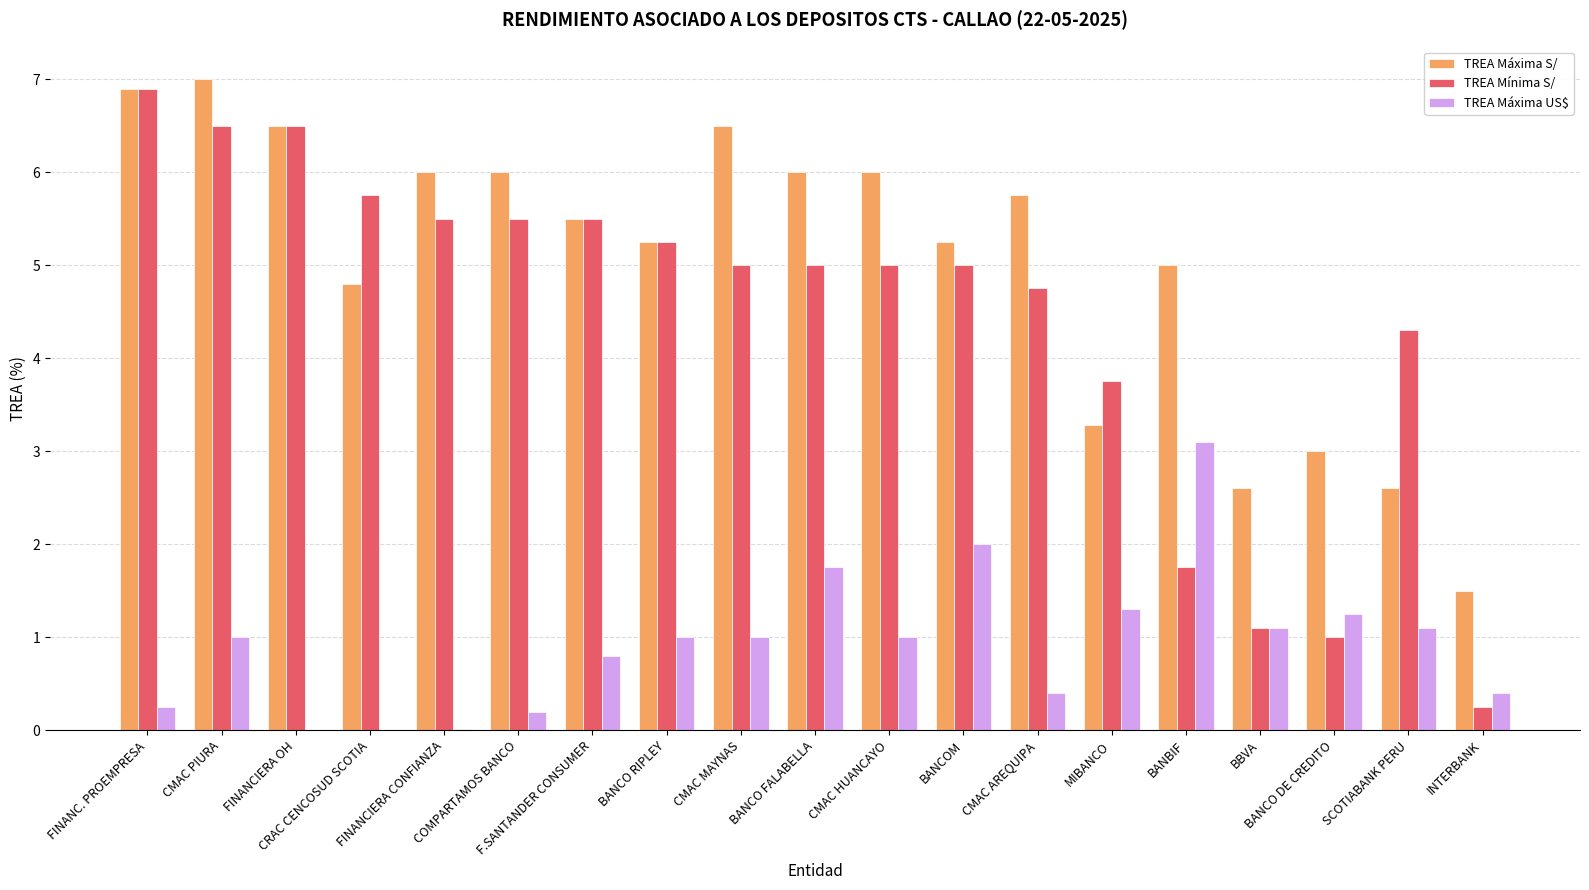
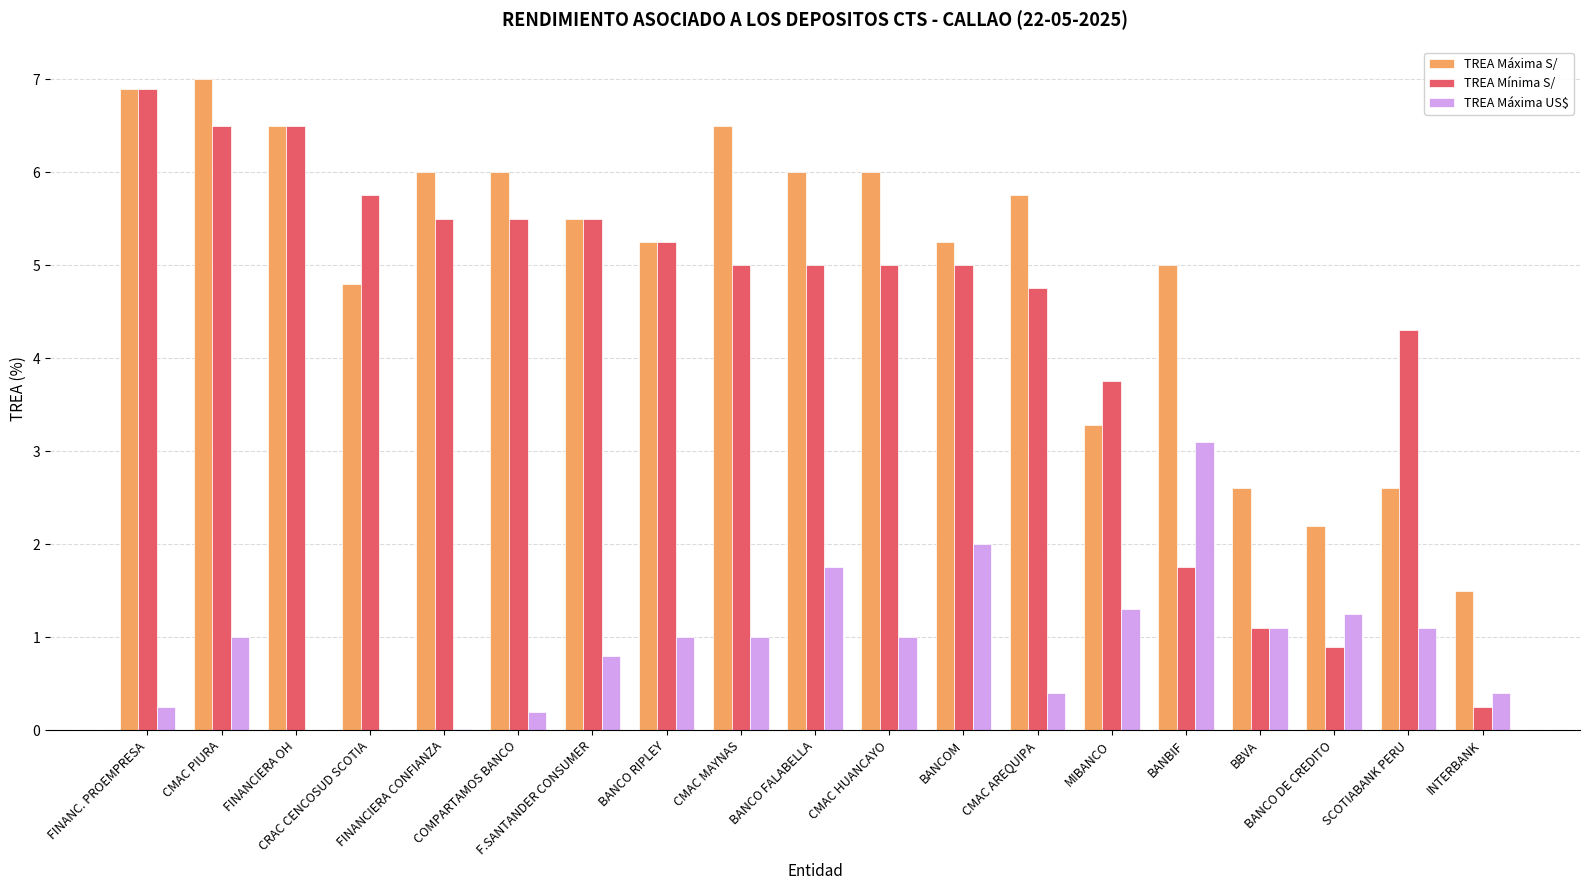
TREA Máxima S/, BANCO DE CREDITO: 3.0 -> 2.2
TREA Mínima S/, BANCO DE CREDITO: 1.0 -> 0.9
